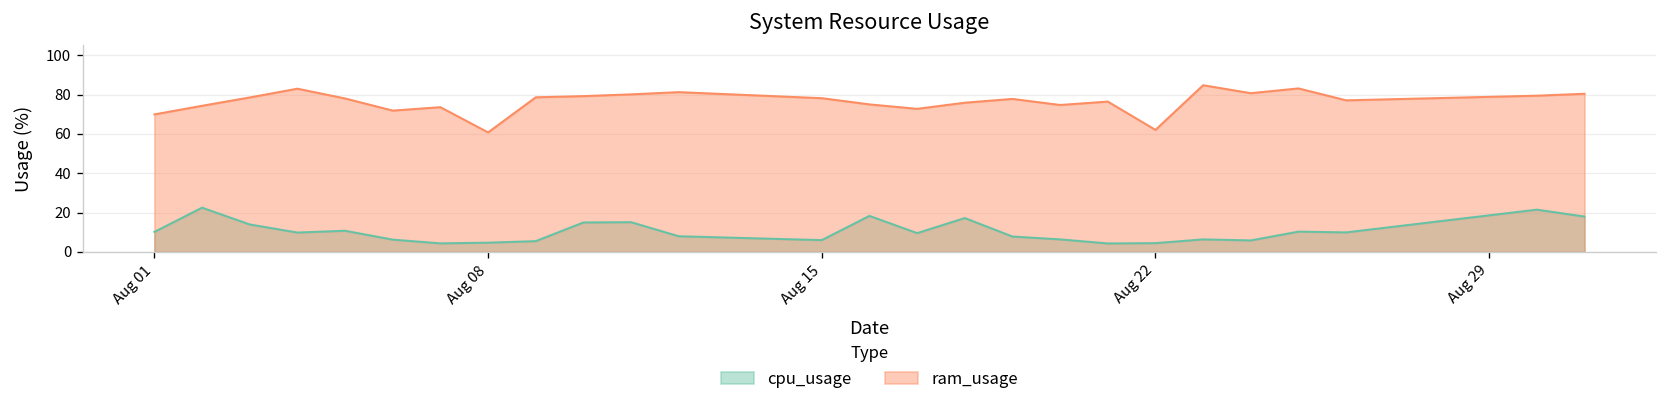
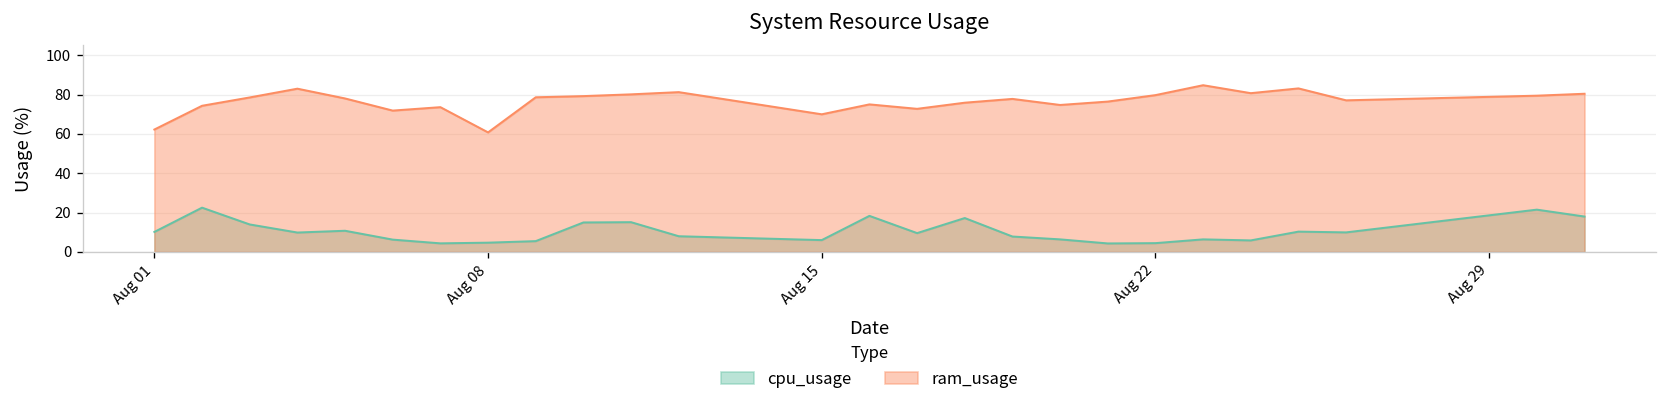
ram_usage, Aug 01: 70 -> 62
ram_usage, Aug 15: 78 -> 70
ram_usage, Aug 22: 62 -> 80
